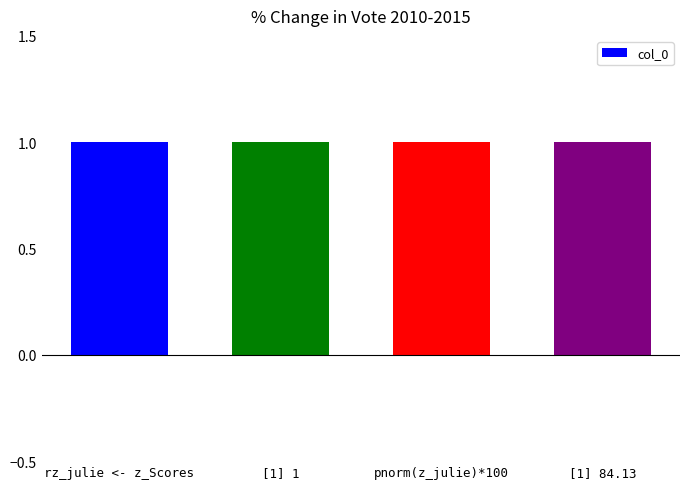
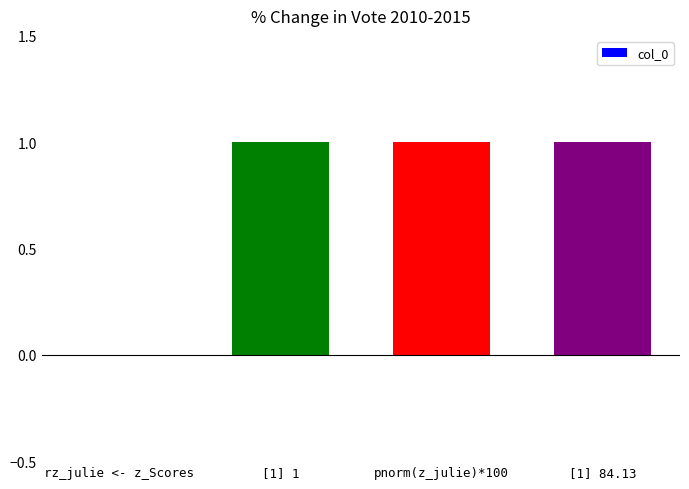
rz_julie <- z_Scores: 1 -> 0
